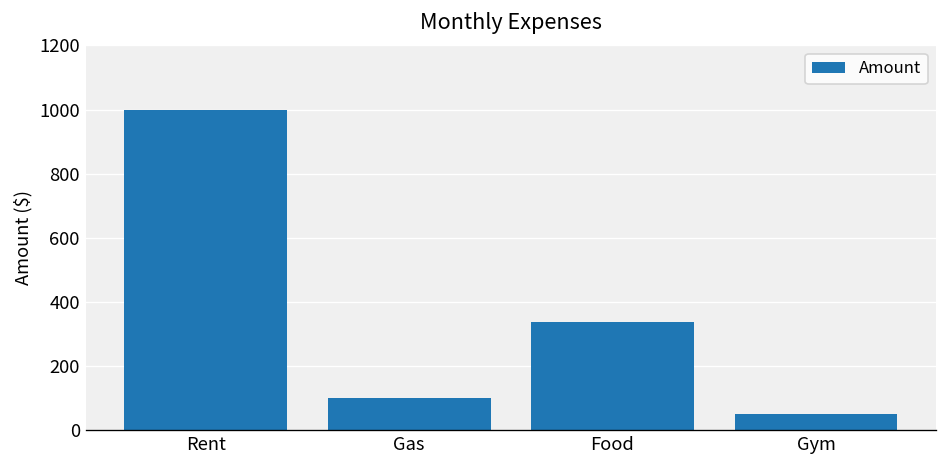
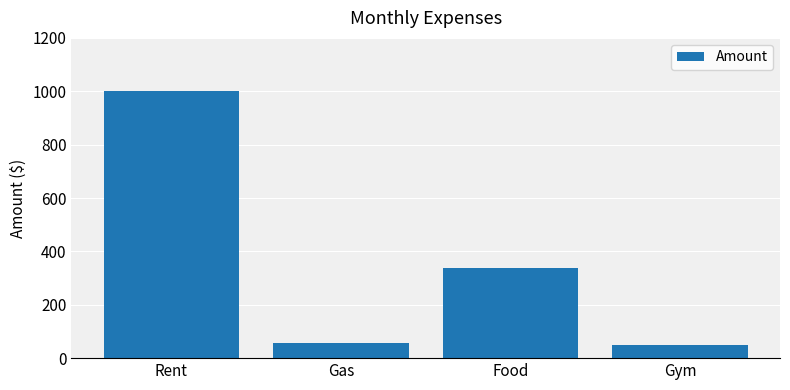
Gas: 100 -> 60
